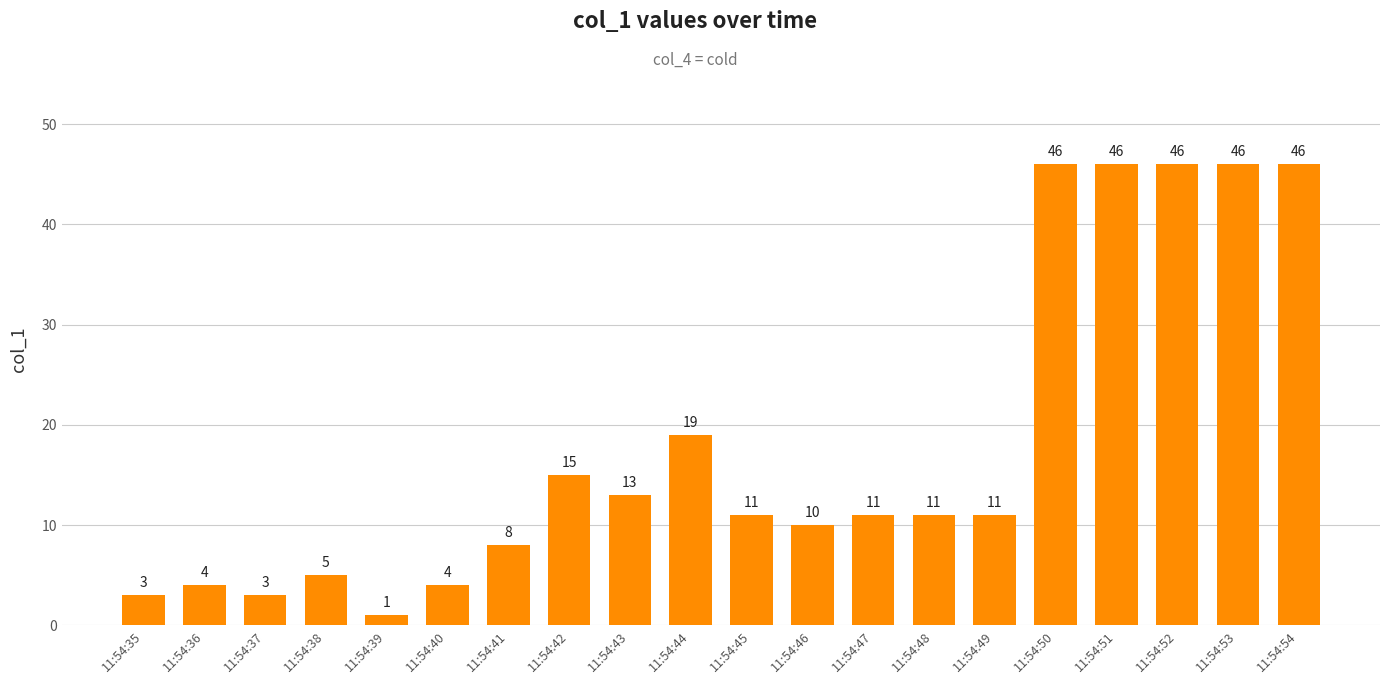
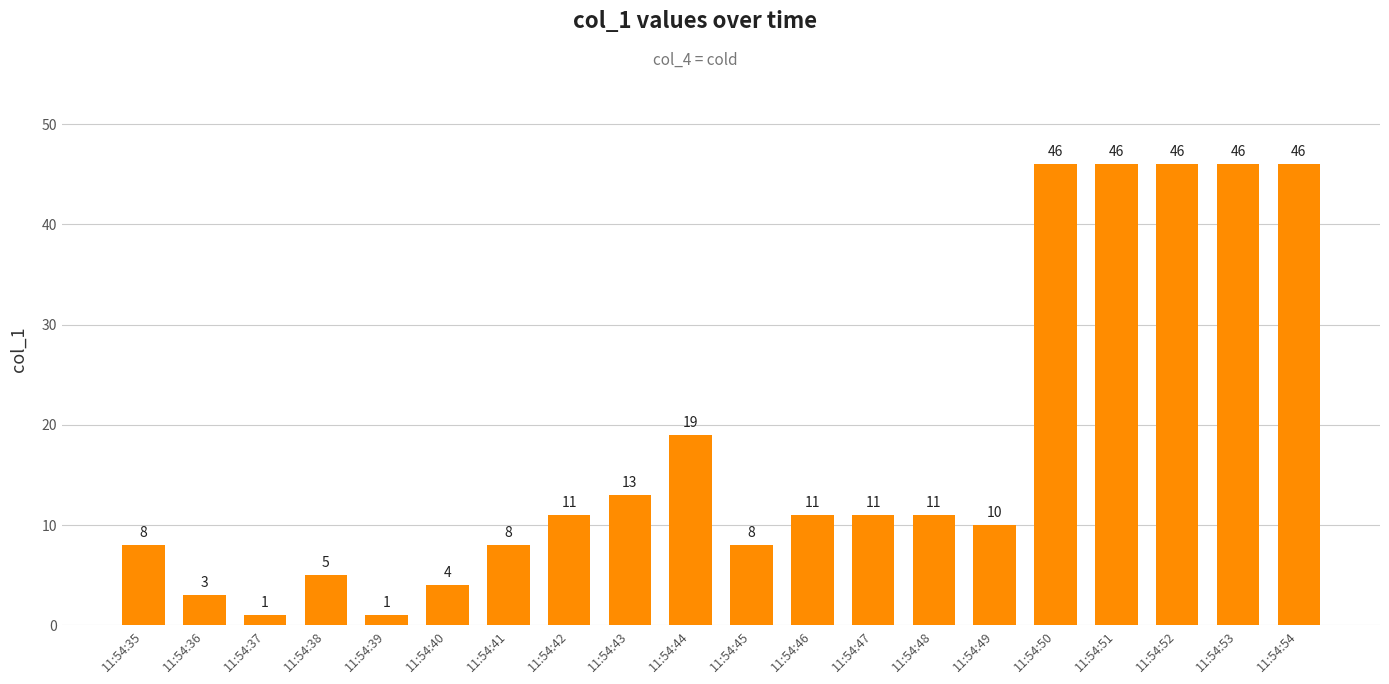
11:54:35: 3 -> 8
11:54:36: 4 -> 3
11:54:37: 3 -> 1
11:54:42: 15 -> 11
11:54:45: 11 -> 8
11:54:46: 10 -> 11
11:54:49: 11 -> 10
